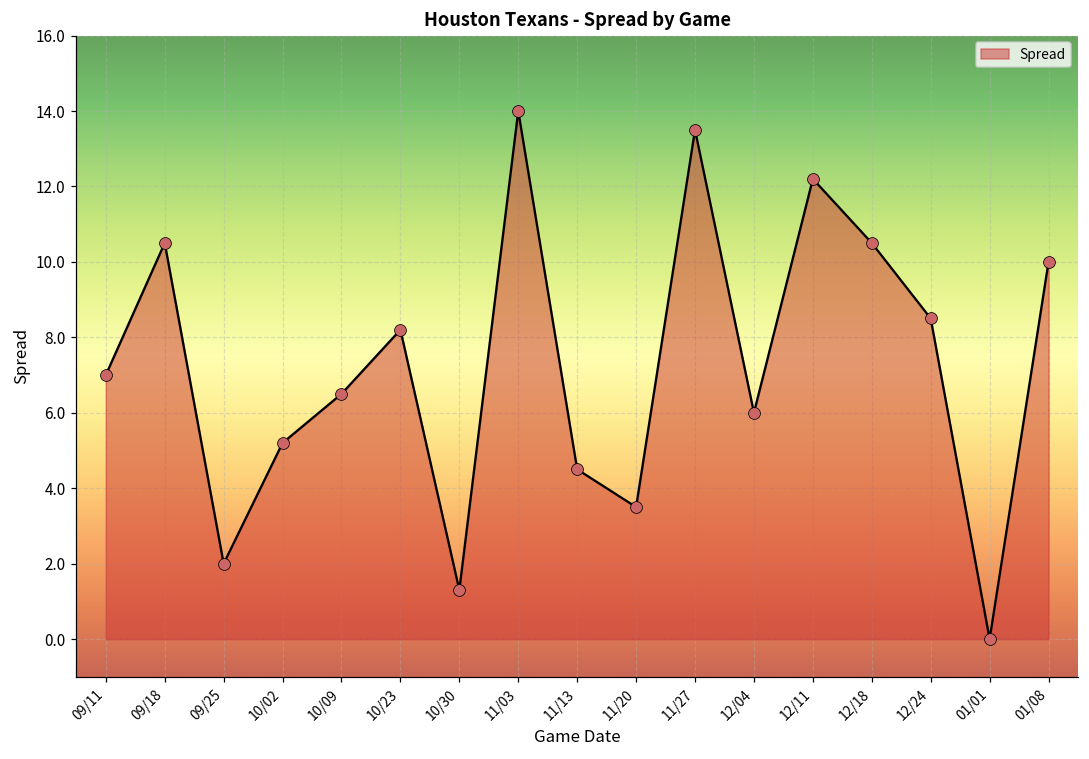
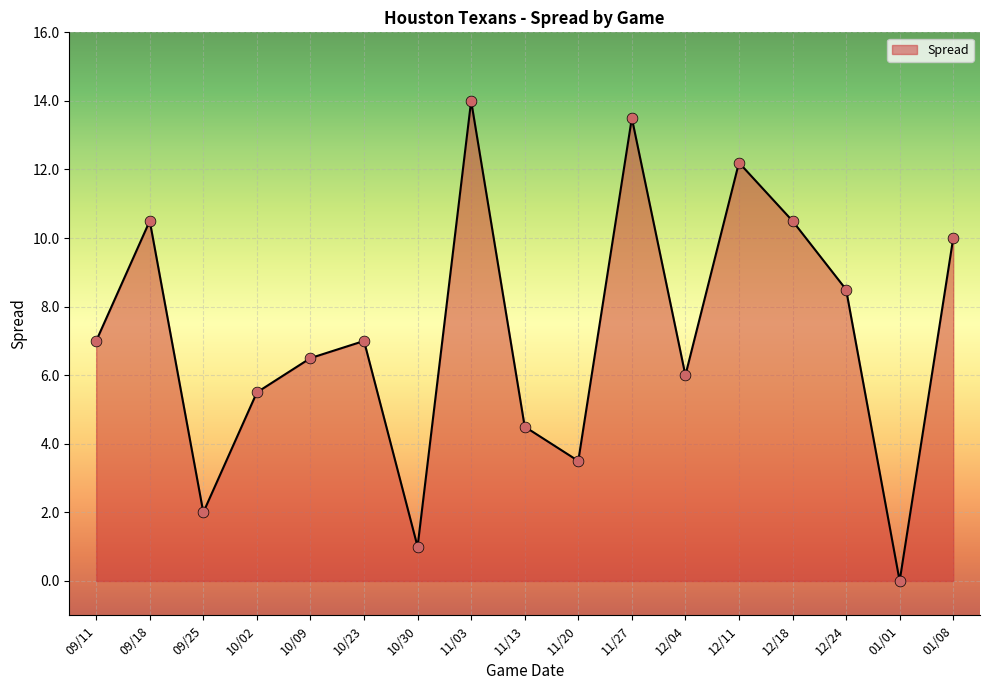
10/02: 5.2 -> 5.5
10/23: 8.2 -> 7.0
10/30: 1.3 -> 1.0
